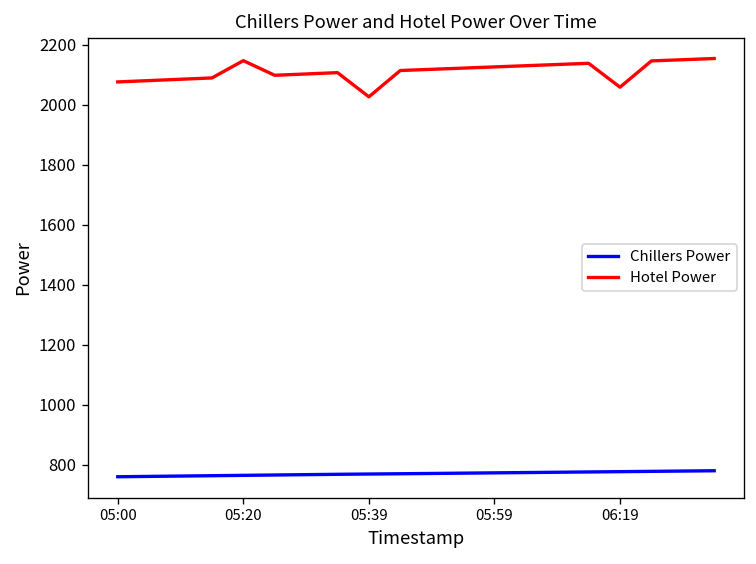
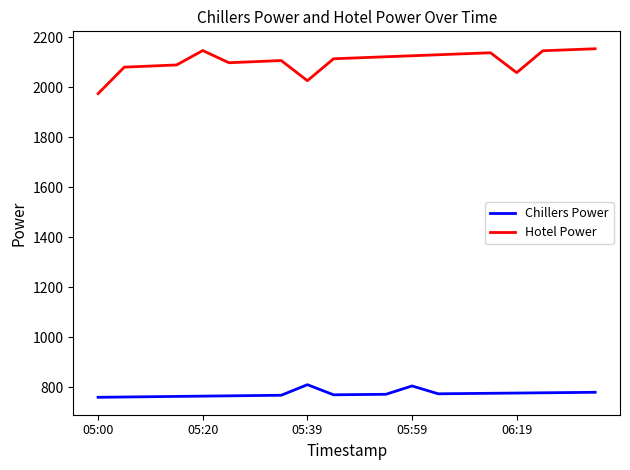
Hotel Power, 05:00: 2080 -> 1970
Chillers Power, 05:39: 770 -> 810
Chillers Power, 05:59: 770 -> 810
